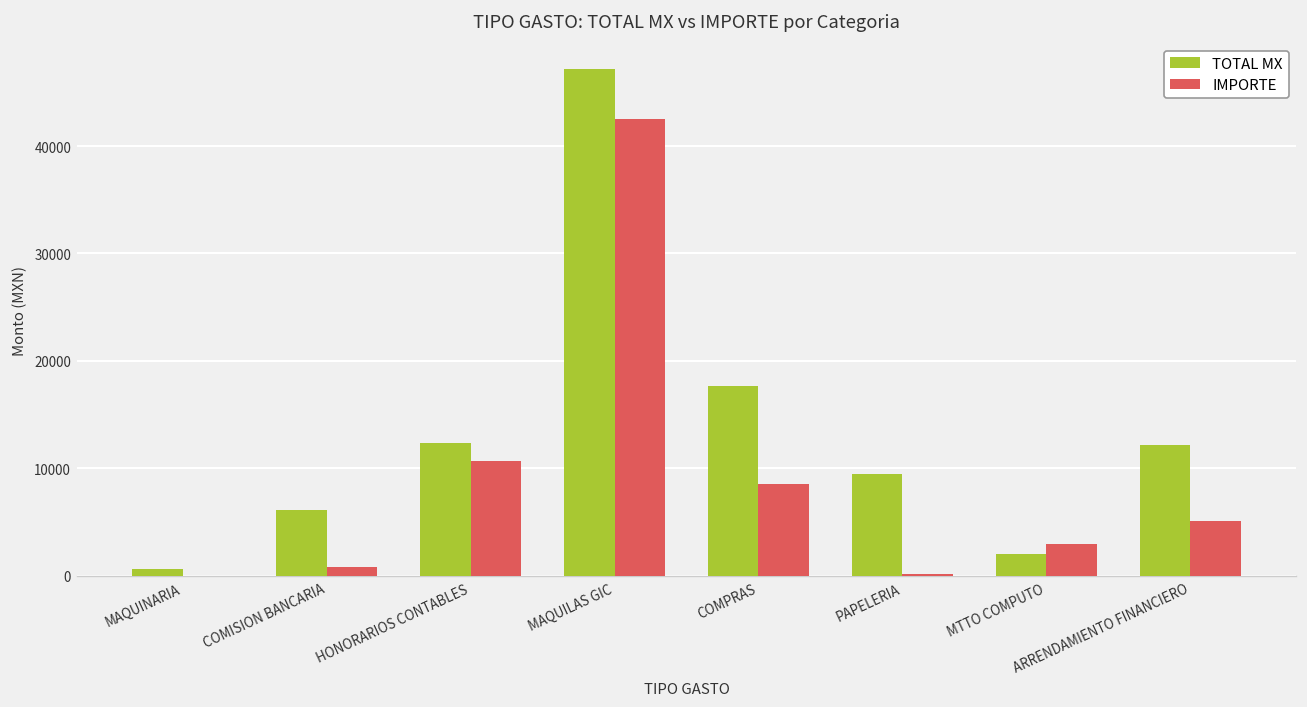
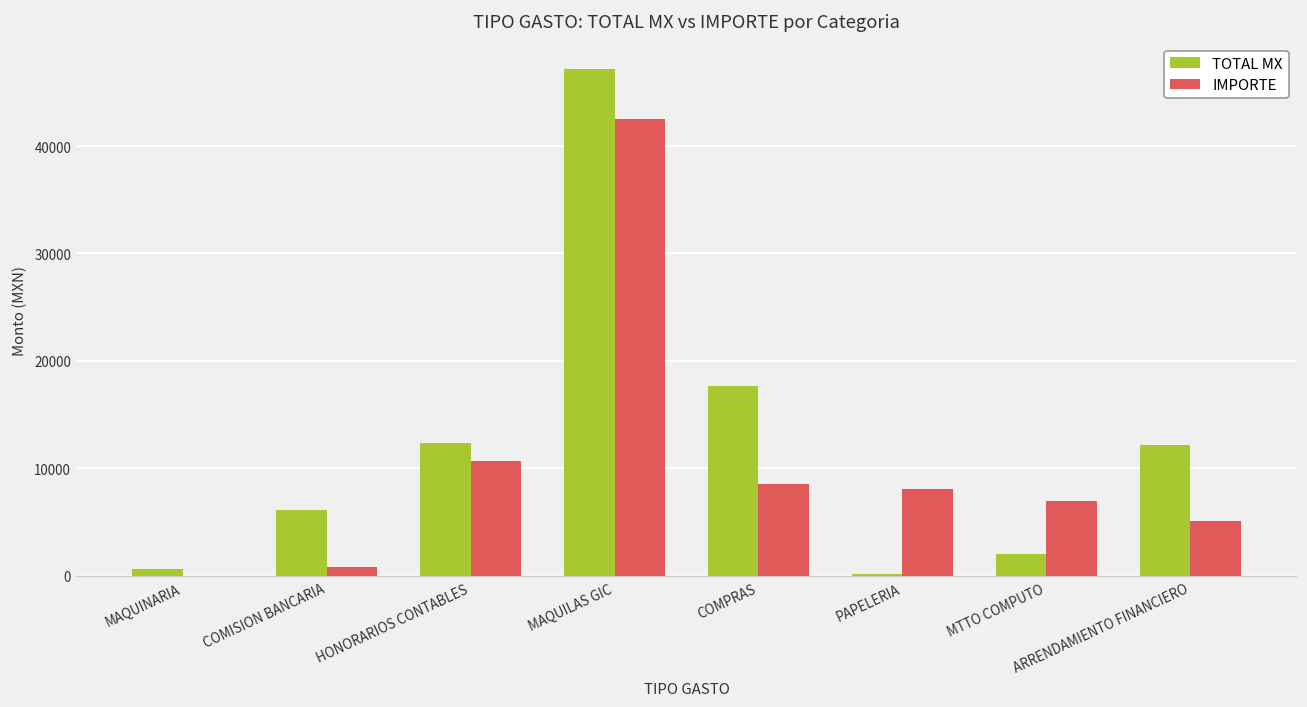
TOTAL MX, PAPELERIA: 9000 -> 0
IMPORTE, PAPELERIA: 0 -> 8000
IMPORTE, MTTO COMPUTO: 3000 -> 7000
